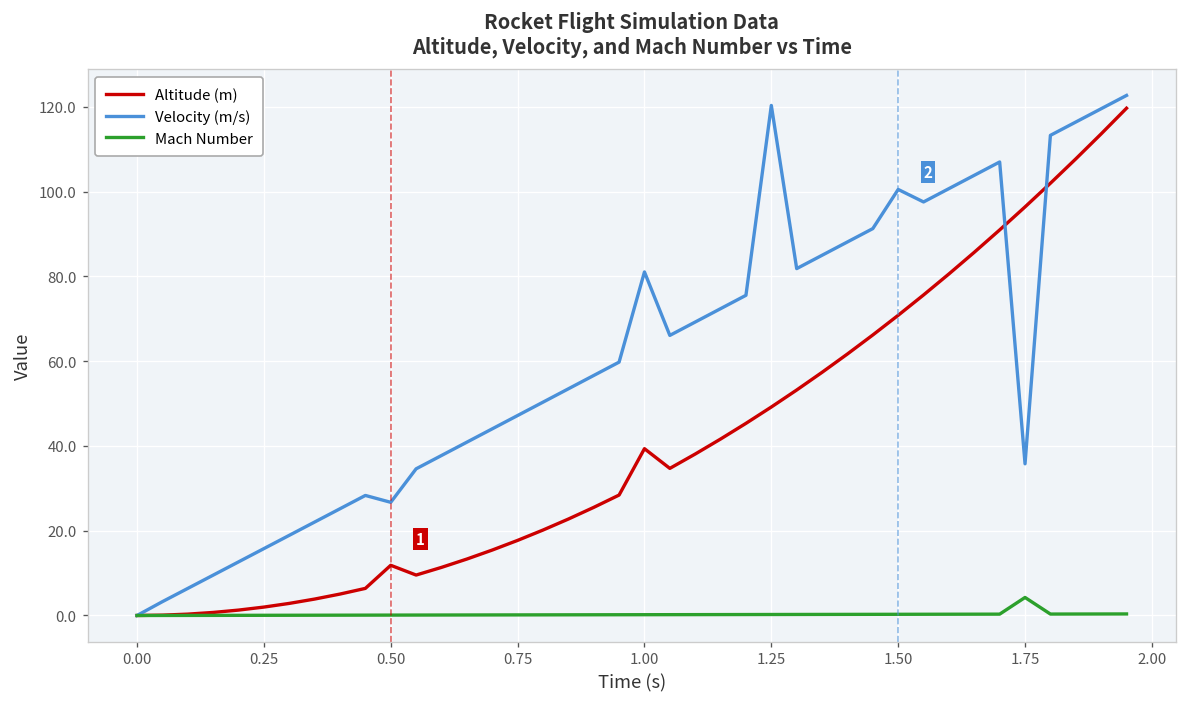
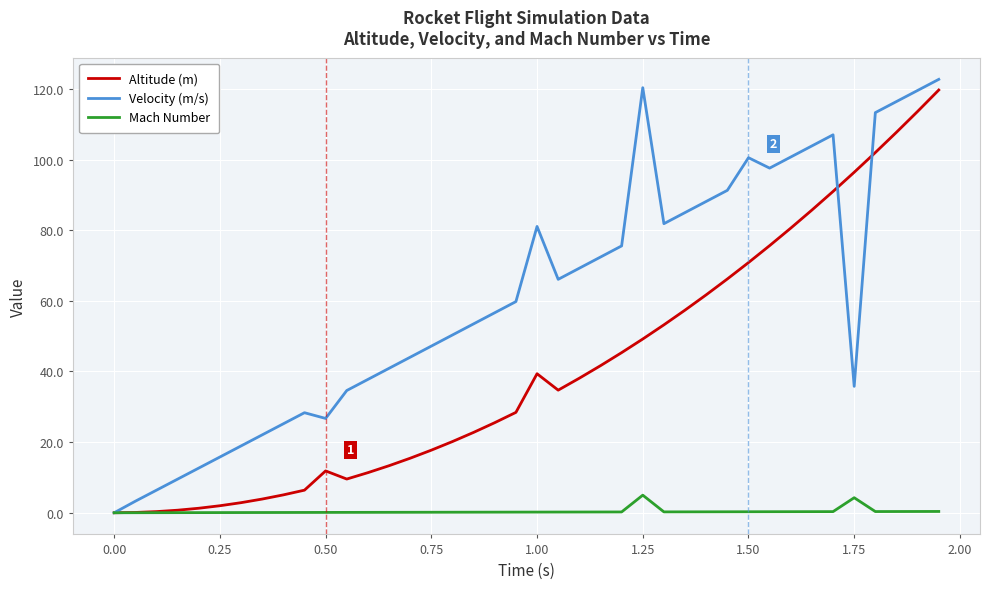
Mach Number, 1.25: 0 -> 5
